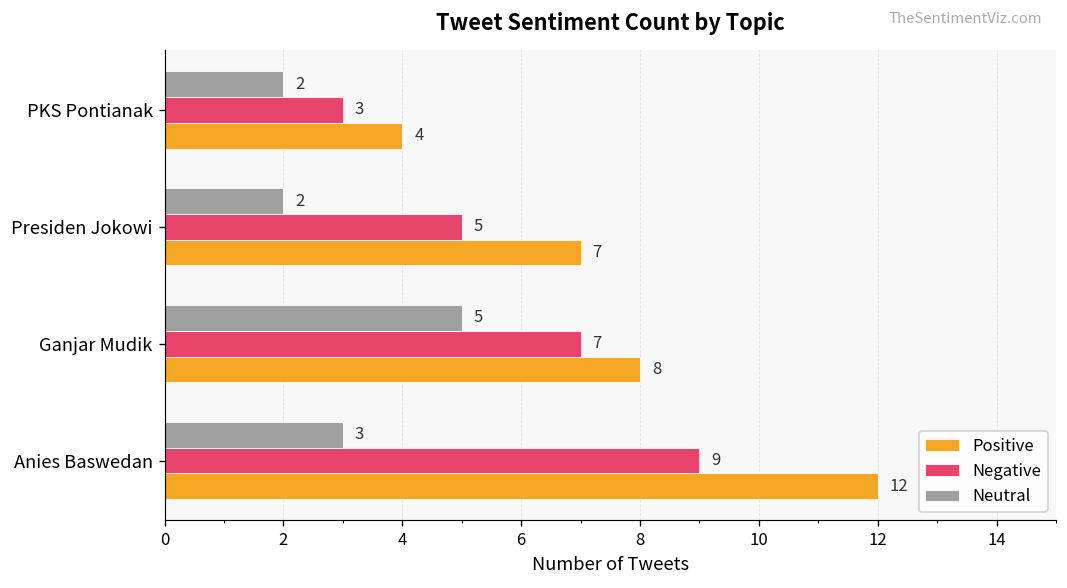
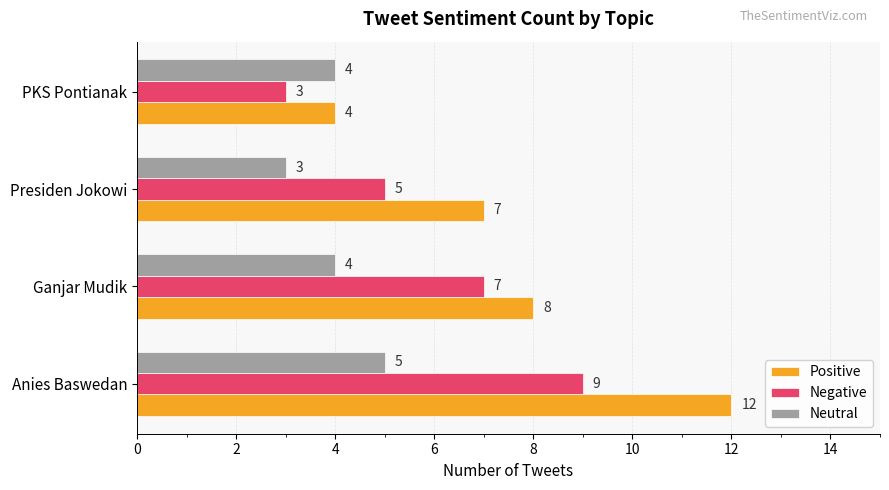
Neutral, PKS Pontianak: 2 -> 4
Neutral, Presiden Jokowi: 2 -> 3
Neutral, Ganjar Mudik: 5 -> 4
Neutral, Anies Baswedan: 3 -> 5
